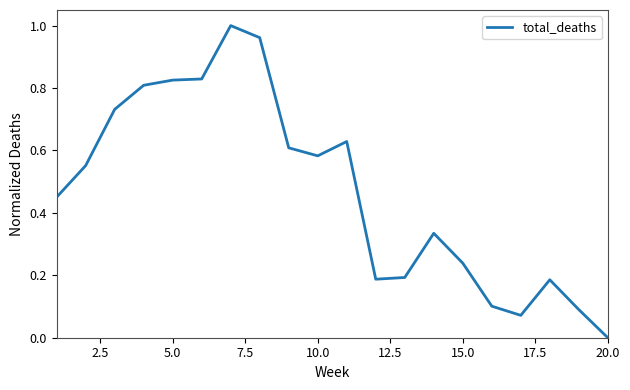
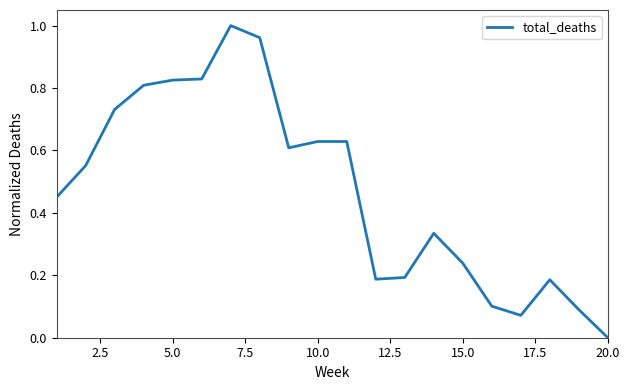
10.0: 0.58 -> 0.63
